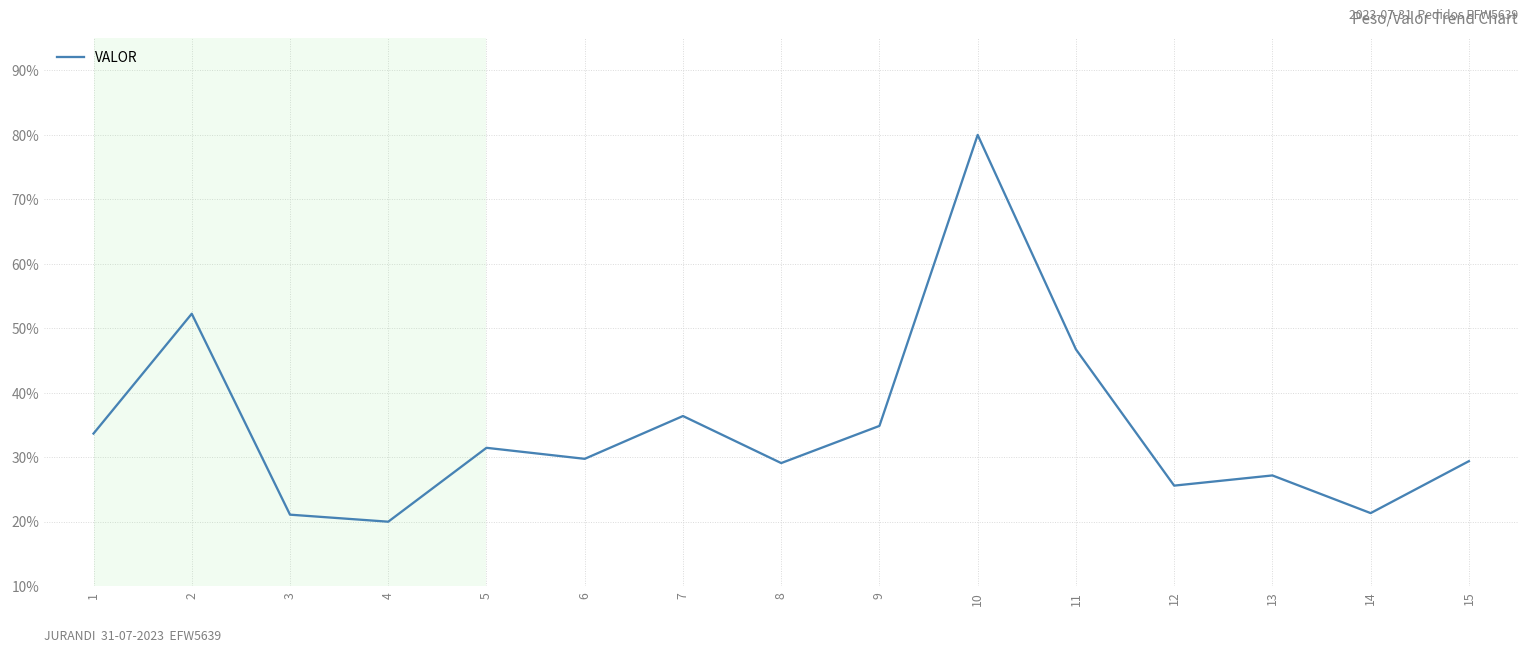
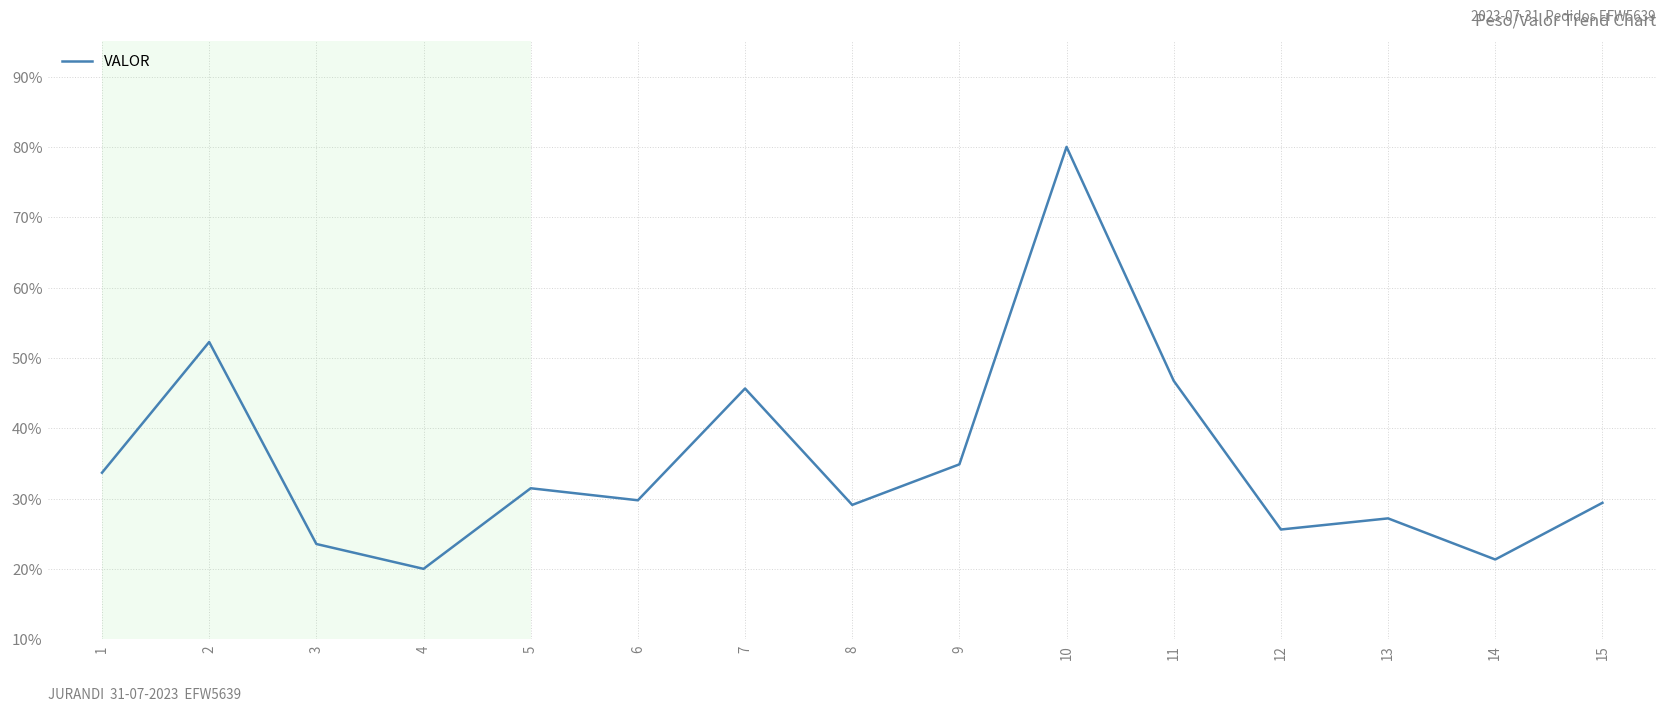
3: 21% -> 24%
7: 36% -> 46%
